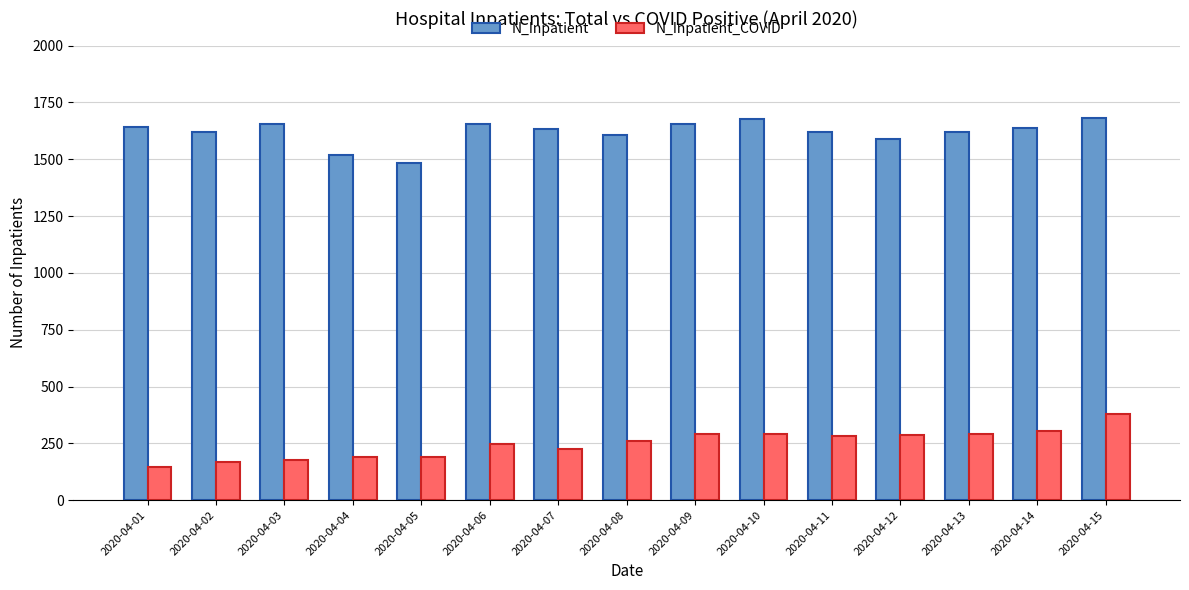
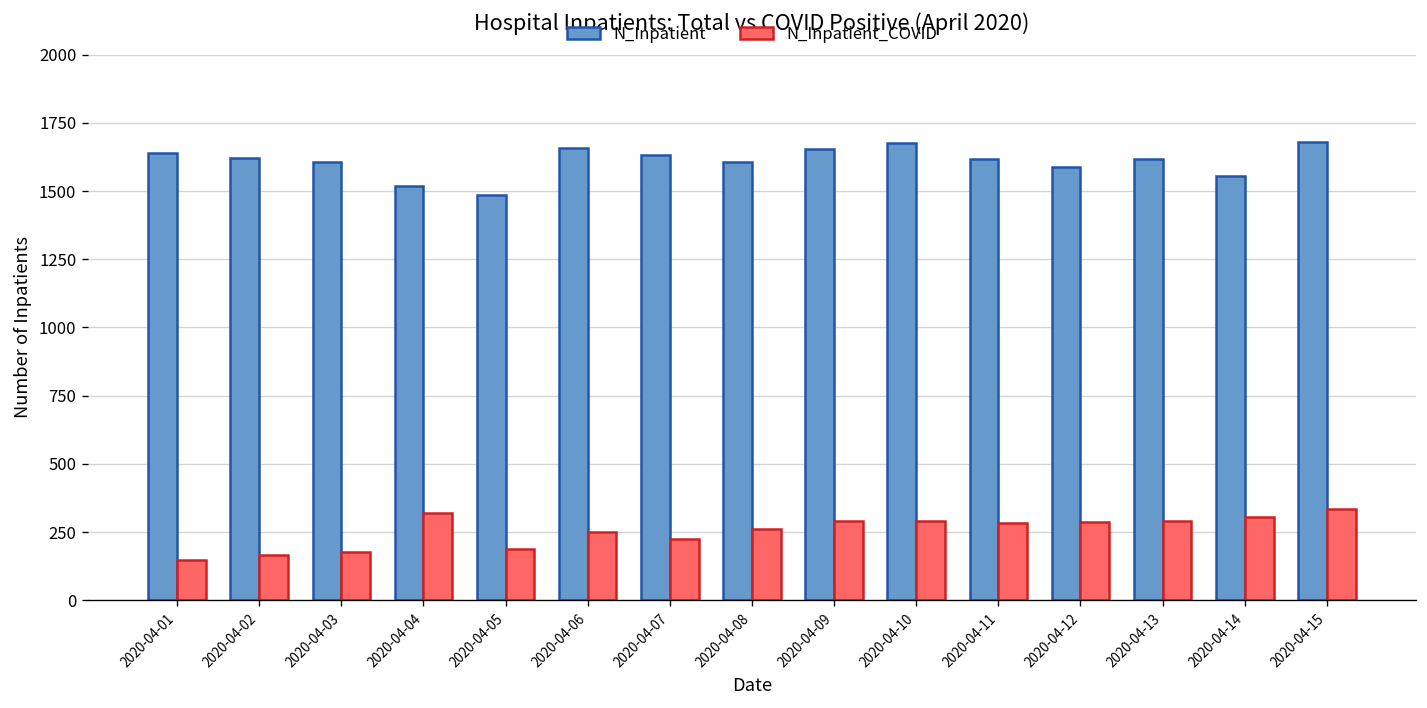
N_Inpatient, 2020-04-03: 1650 -> 1610
N_Inpatient_COVID, 2020-04-04: 190 -> 320
N_Inpatient, 2020-04-14: 1640 -> 1560
N_Inpatient_COVID, 2020-04-15: 380 -> 330
